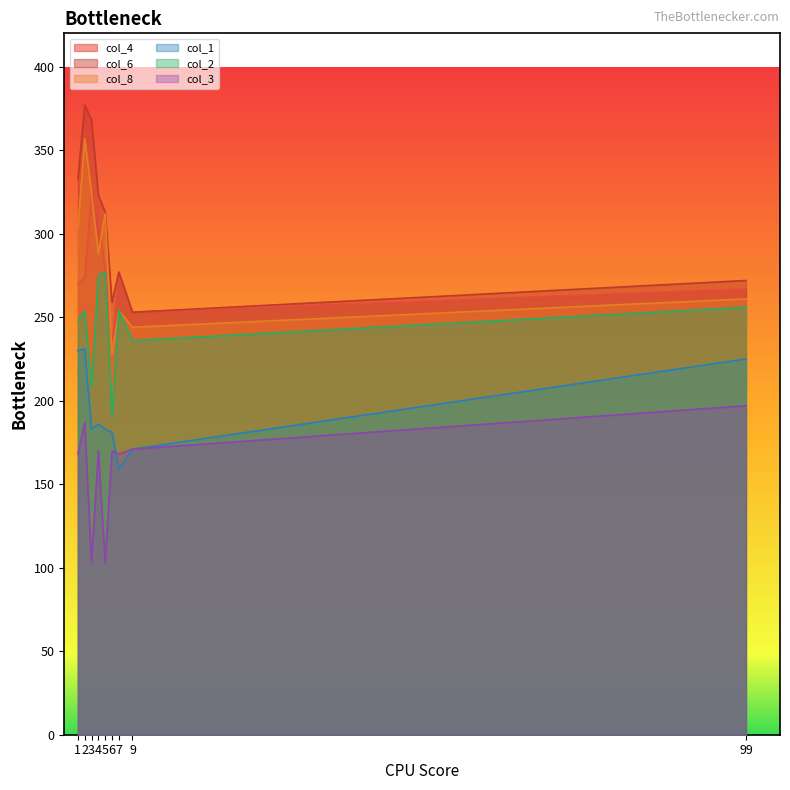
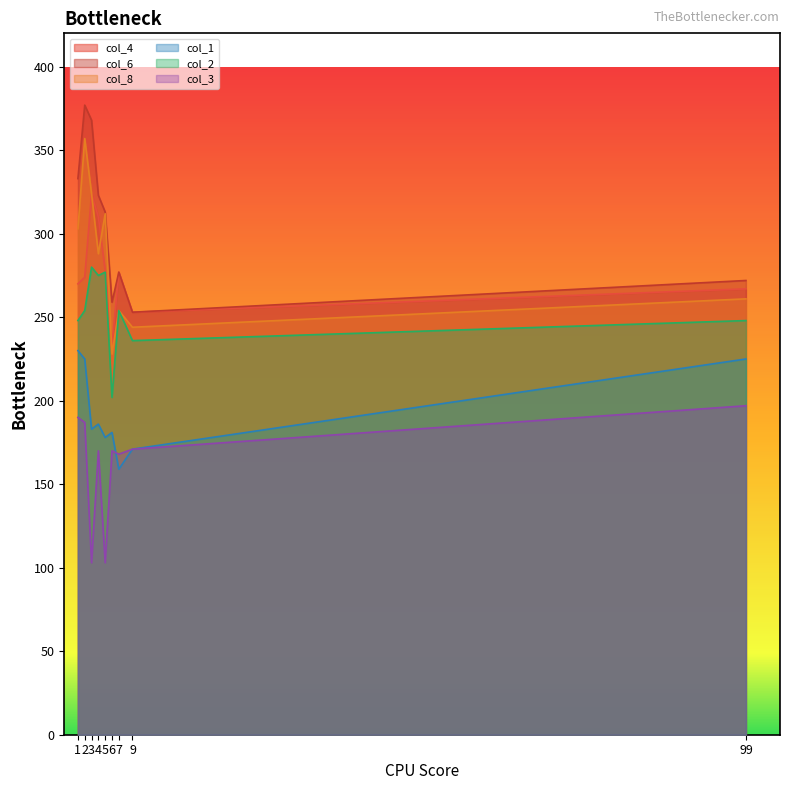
col_3, 1: 168 -> 190
col_1, 2: 231 -> 225
col_2, 3: 208 -> 280
col_1, 5: 183 -> 178
col_2, 6: 190 -> 202
col_2, 99: 256 -> 248
